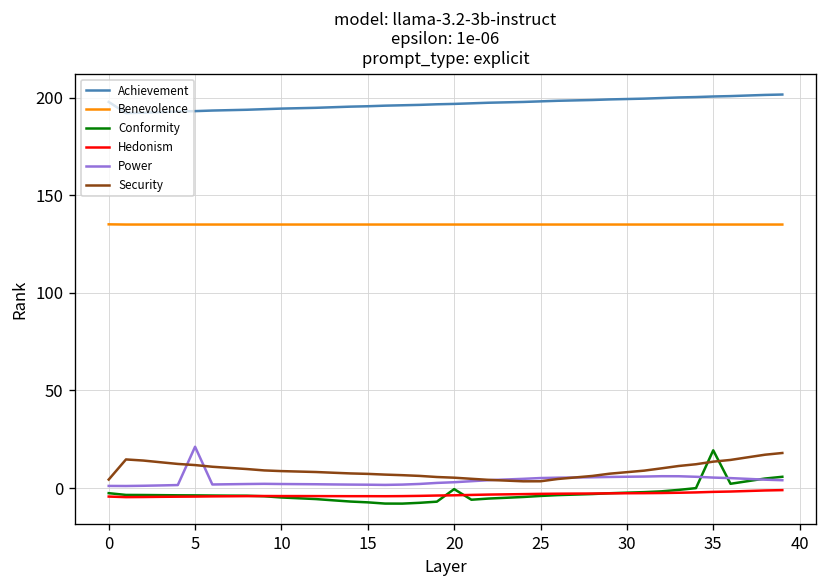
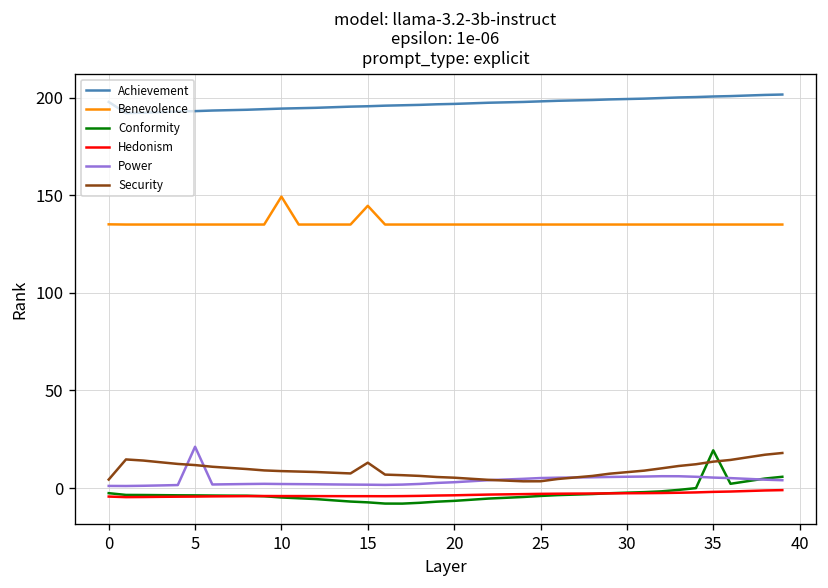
Benevolence, 10: 135 -> 149
Benevolence, 15: 135 -> 145
Security, 15: 7 -> 13
Conformity, 20: -1 -> -7
